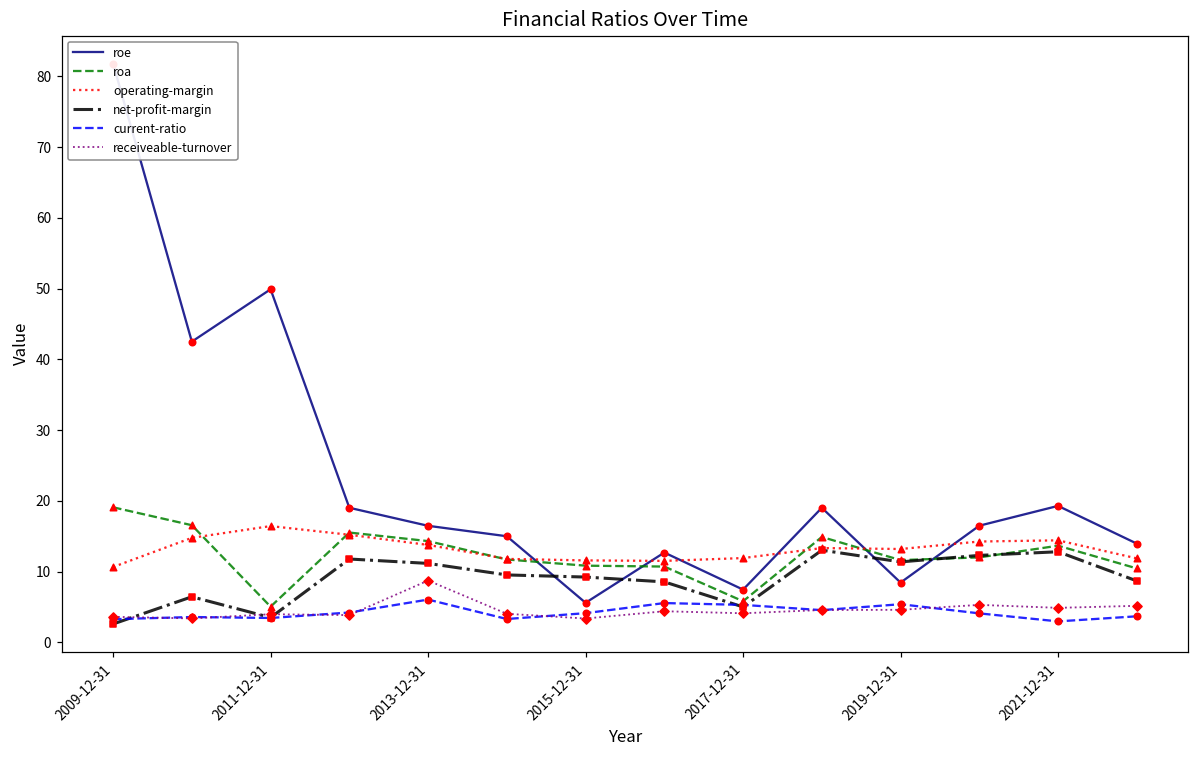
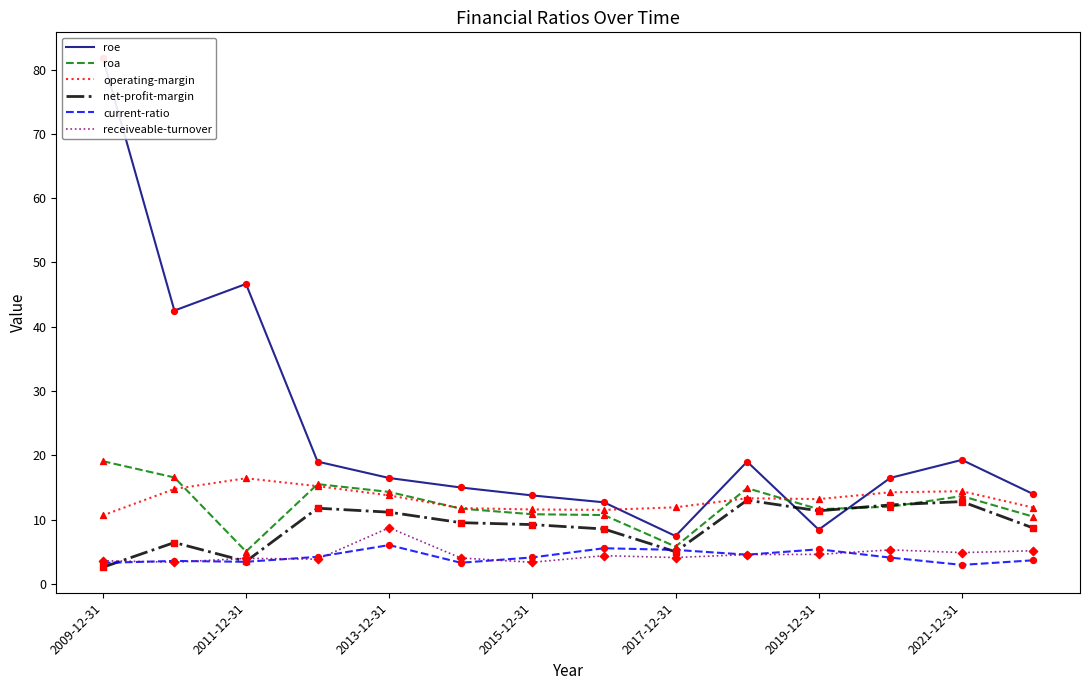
roe, 2011-12-31: 50 -> 47
roe, 2015-12-31: 6 -> 14
